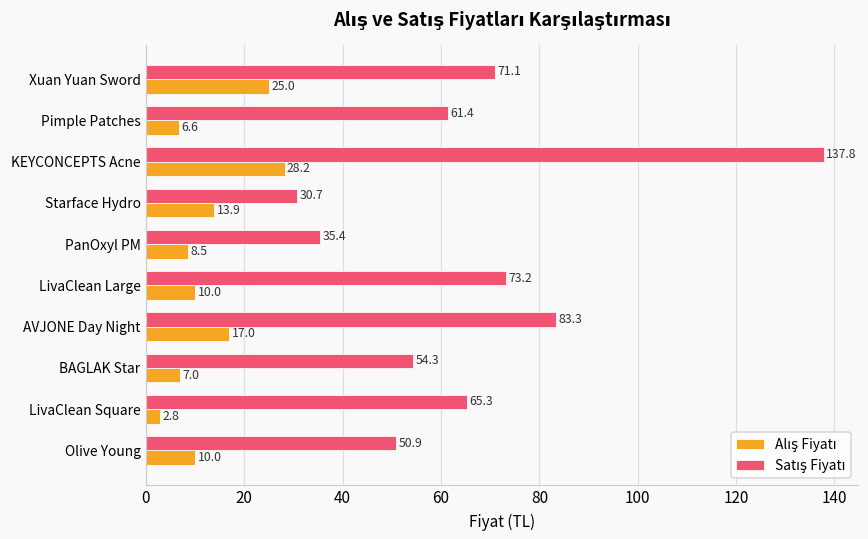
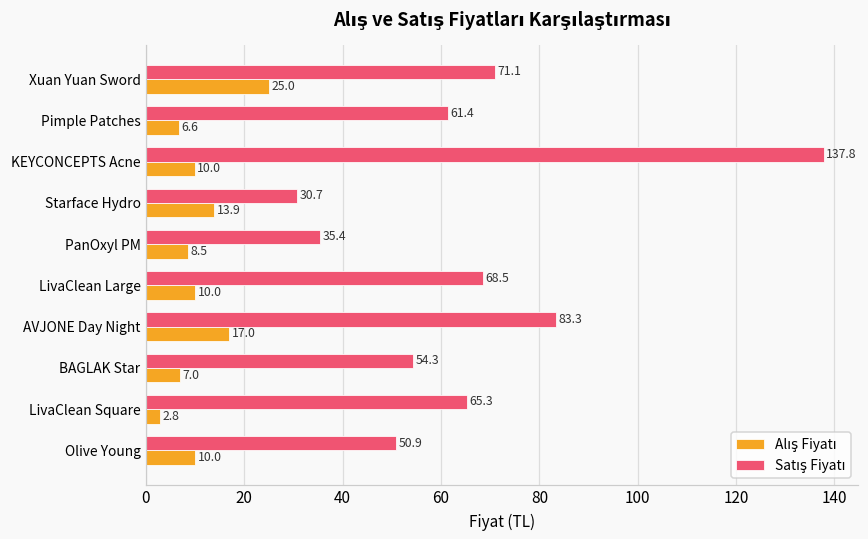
Alış Fiyatı, KEYCONCEPTS Acne: 28.2 -> 10.0
Satış Fiyatı, LivaClean Large: 73.2 -> 68.5
